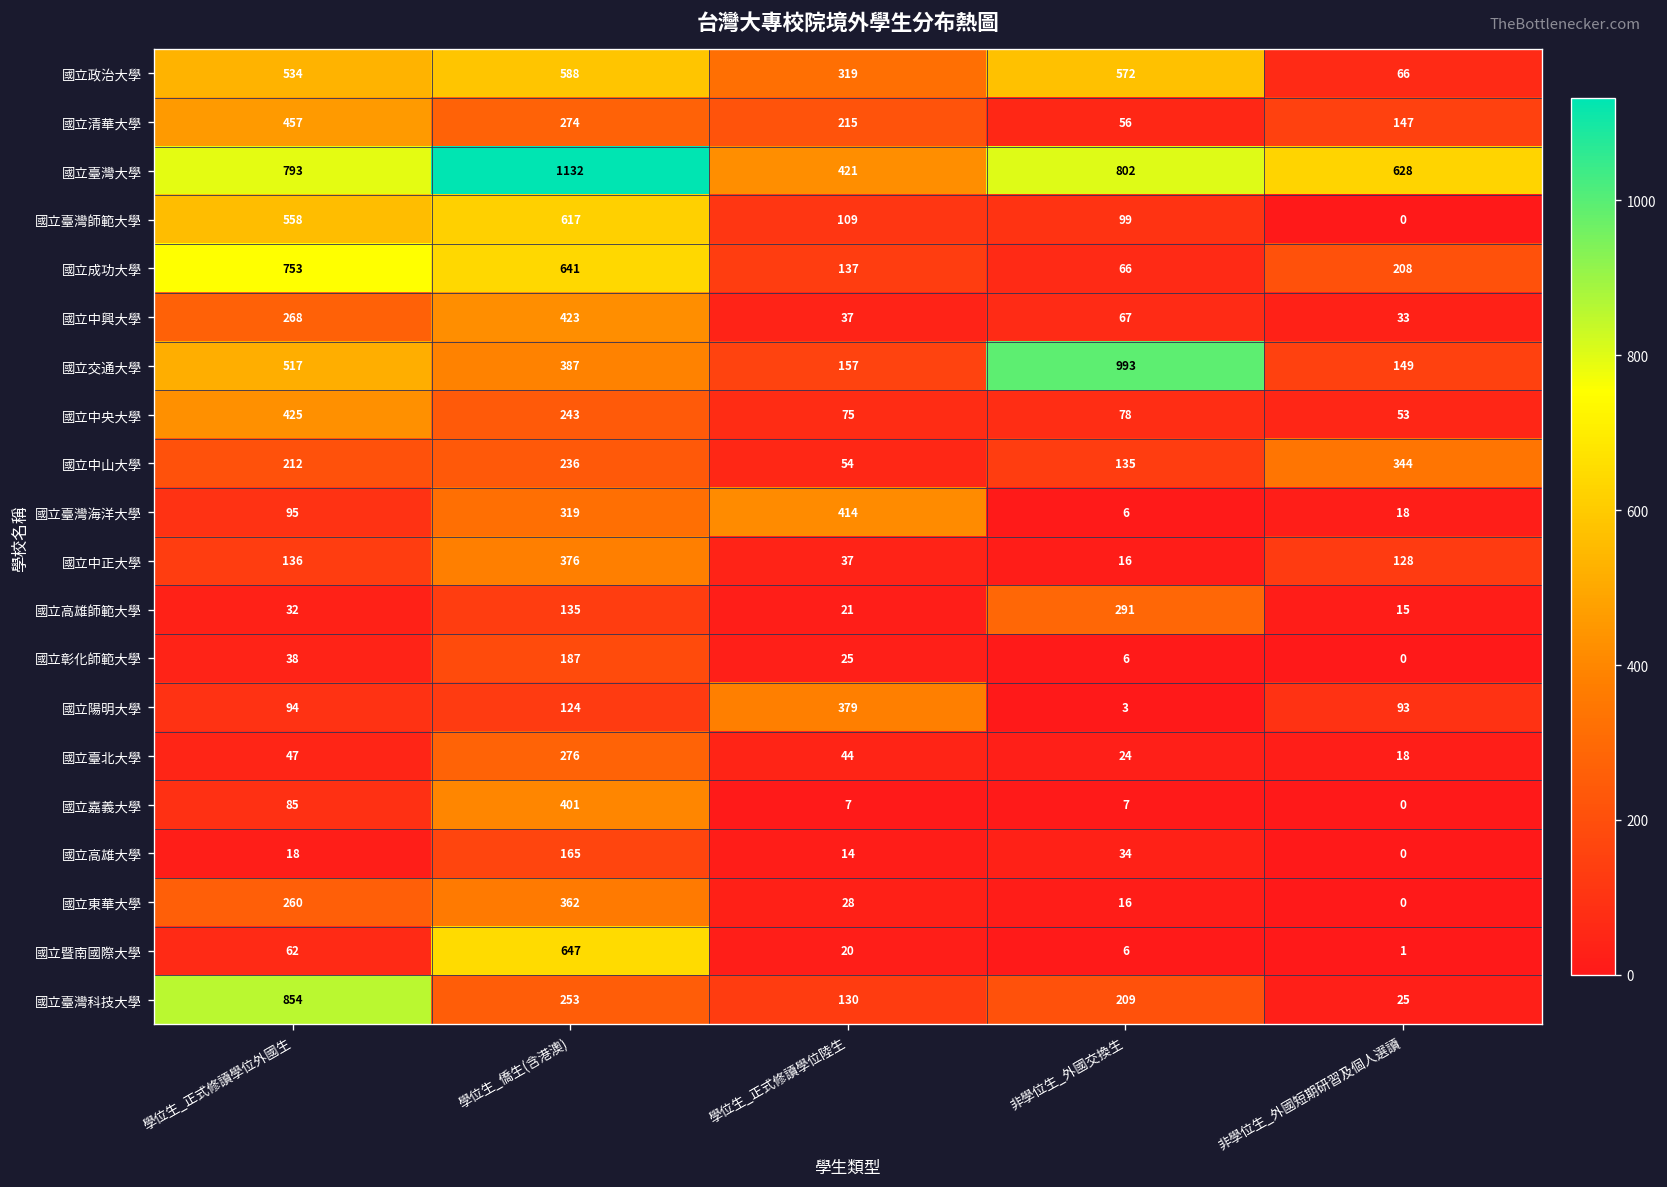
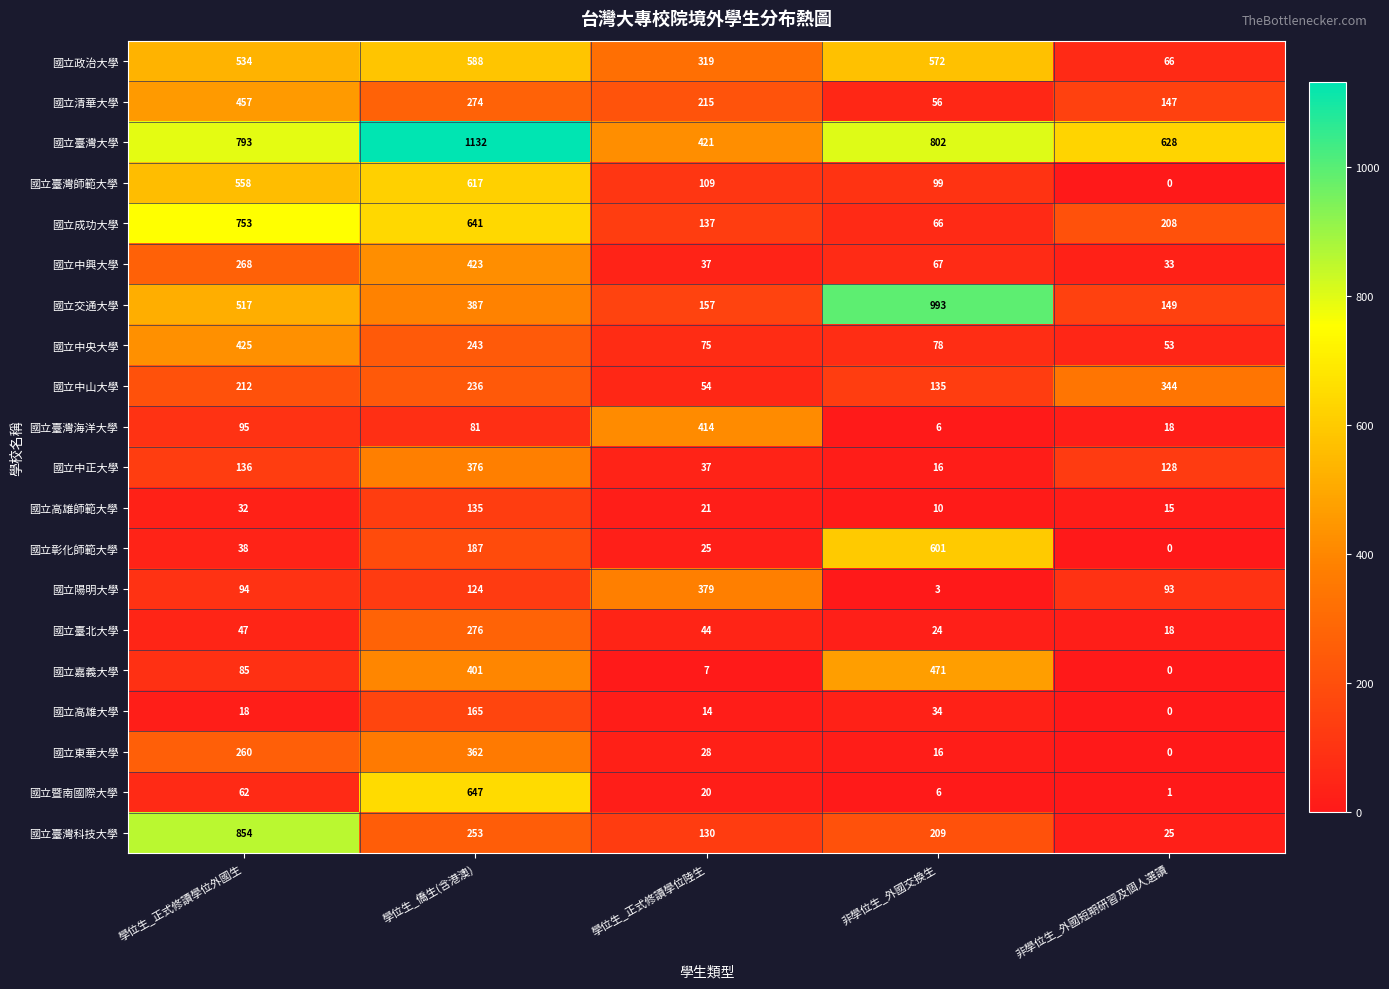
國立臺灣海洋大學, 學位生_僑生(含港澳): 319 -> 81
國立高雄師範大學, 非學位生_外國交換生: 291 -> 10
國立彰化師範大學, 非學位生_外國交換生: 6 -> 601
國立嘉義大學, 非學位生_外國交換生: 7 -> 471
